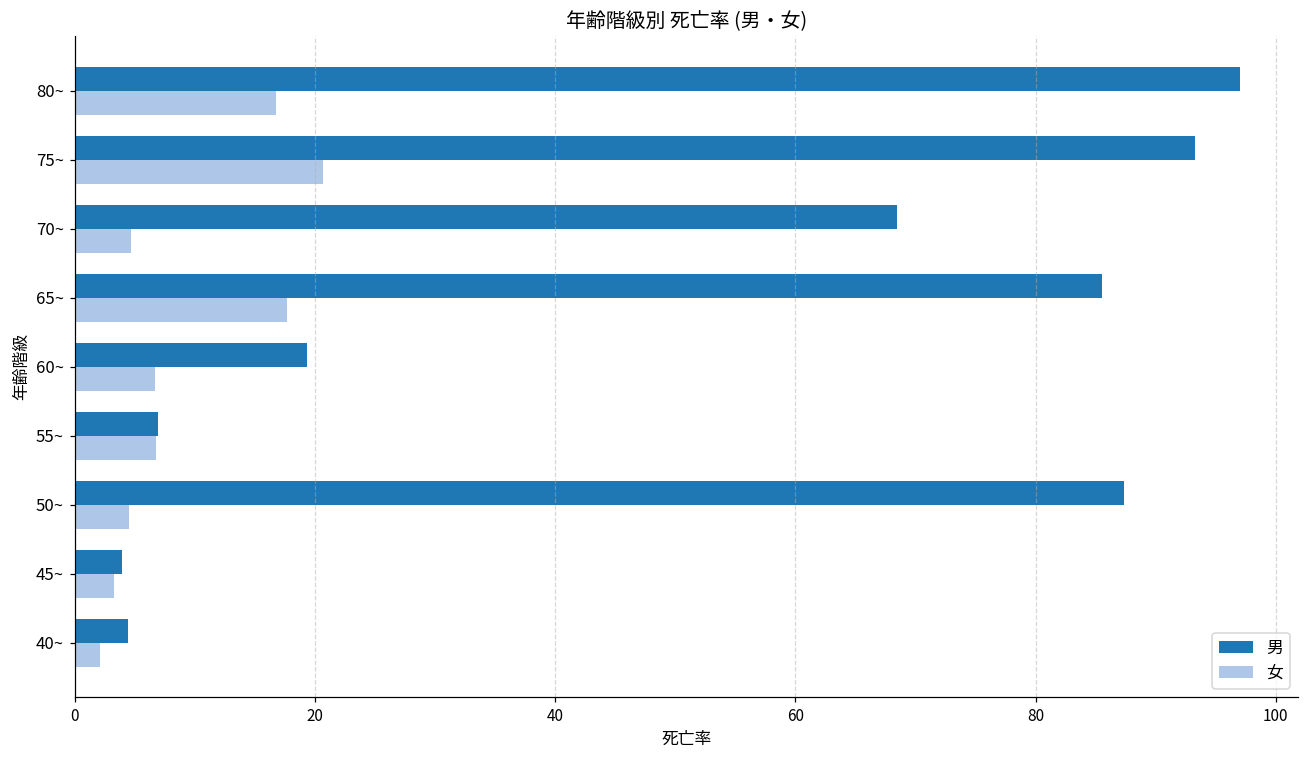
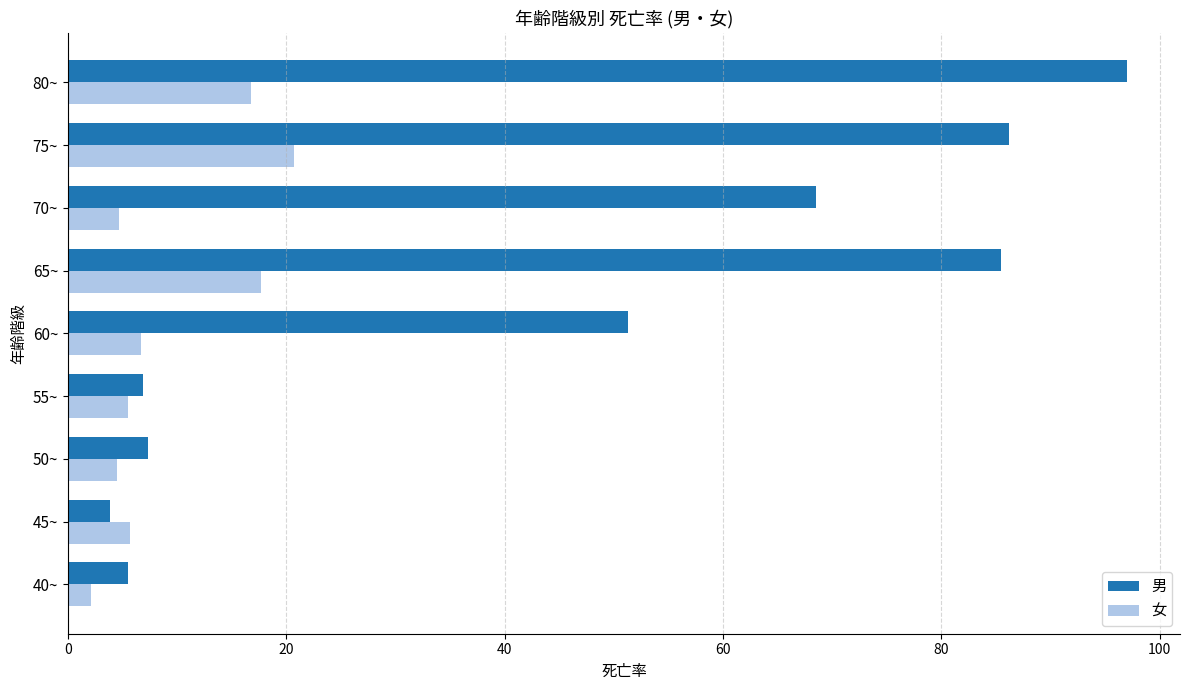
男, 75~: 93.3 -> 86.2
男, 60~: 19.3 -> 51.3
女, 55~: 6.8 -> 5.5
男, 50~: 87.4 -> 7.3
女, 45~: 3.3 -> 5.7
男, 40~: 4.4 -> 5.5
